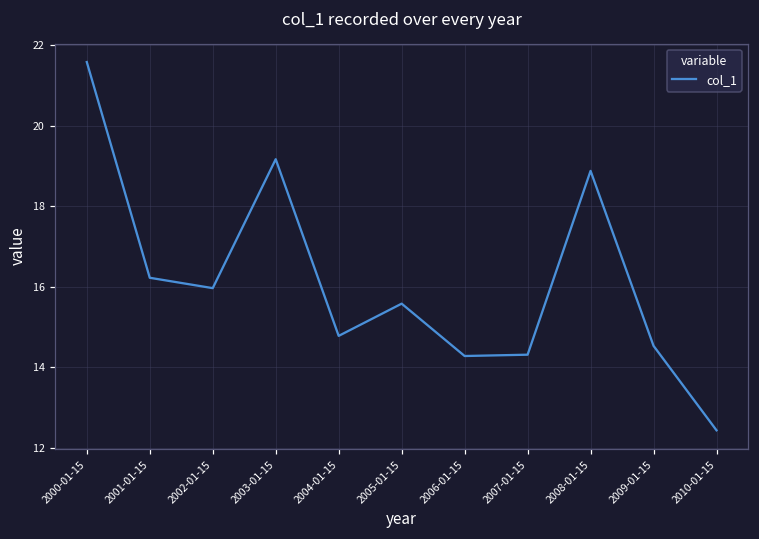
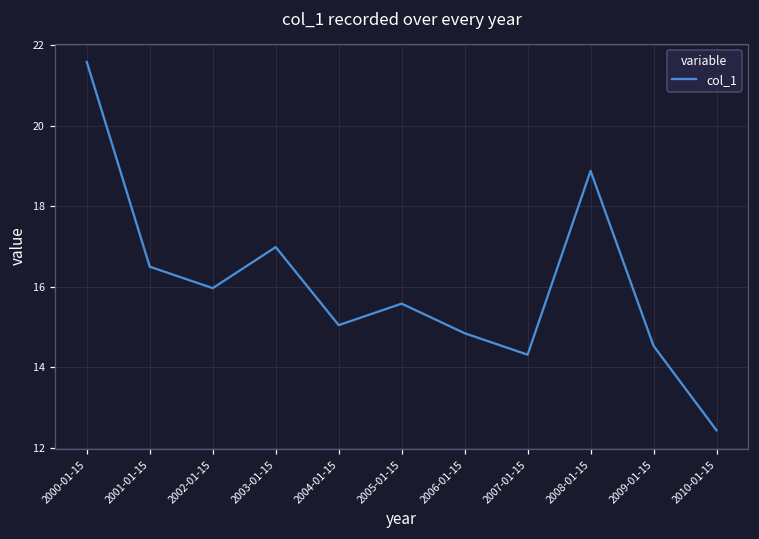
2001-01-15: 16.2 -> 16.5
2003-01-15: 19.2 -> 17.0
2004-01-15: 14.8 -> 15.0
2006-01-15: 14.3 -> 14.8
